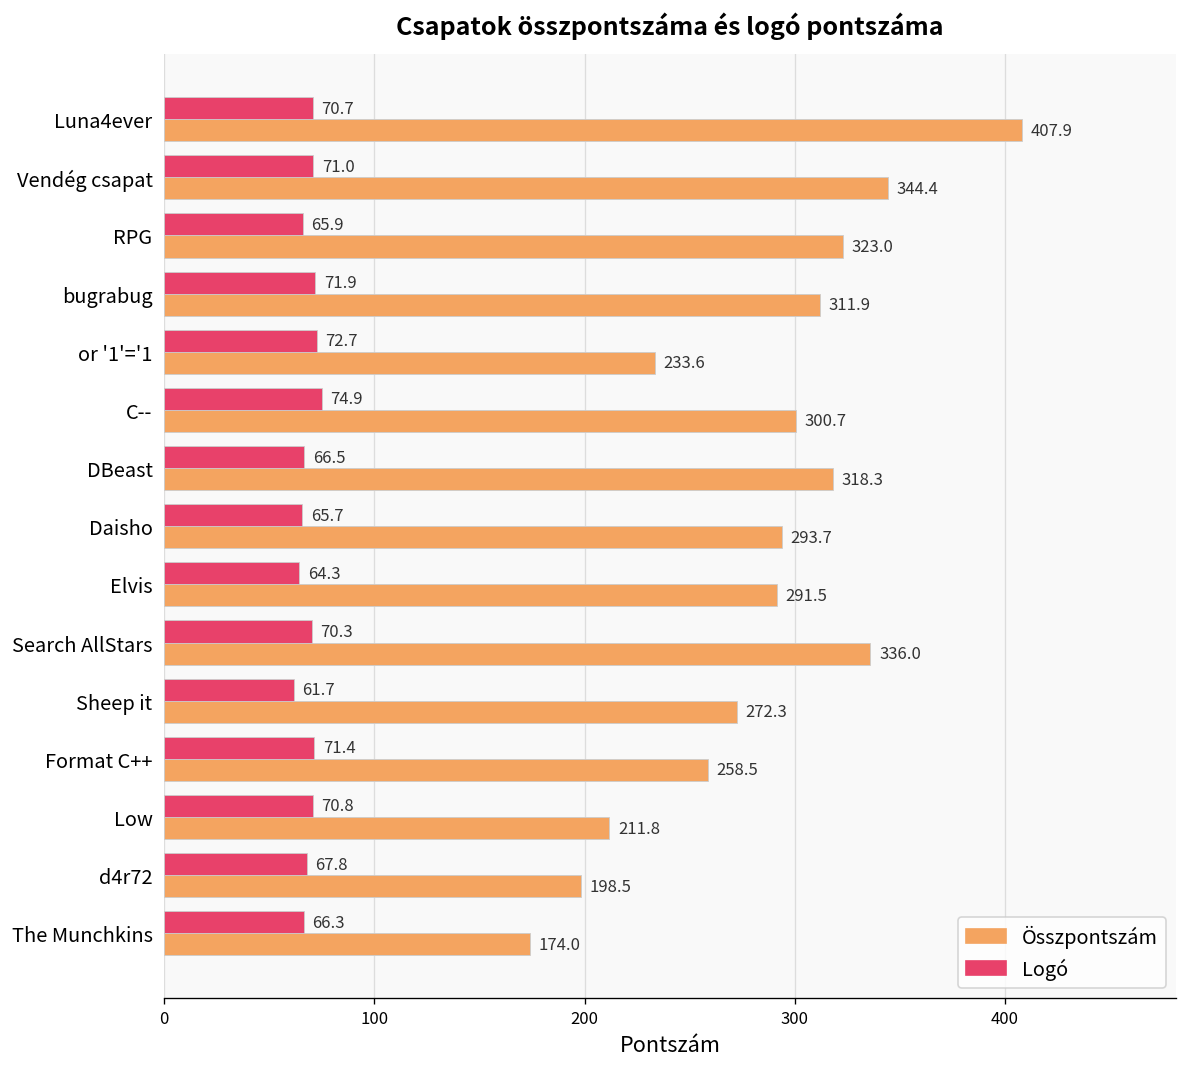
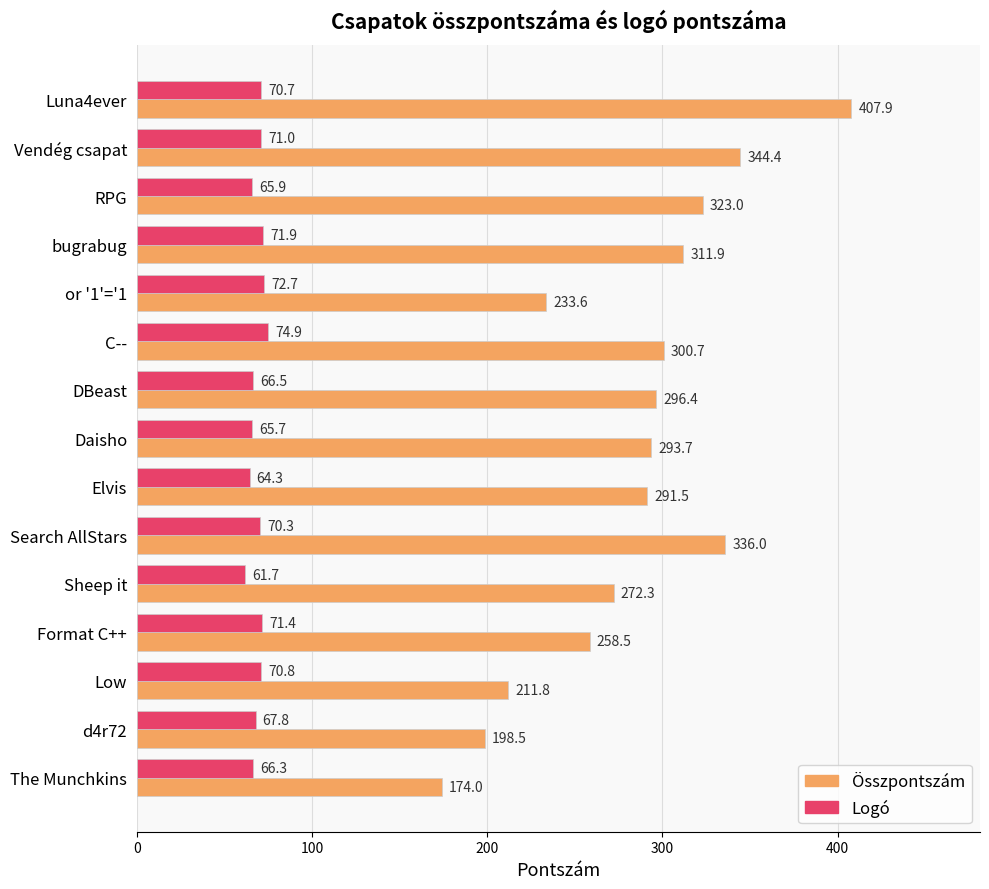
Összpontszám, DBeast: 318.3 -> 296.4
